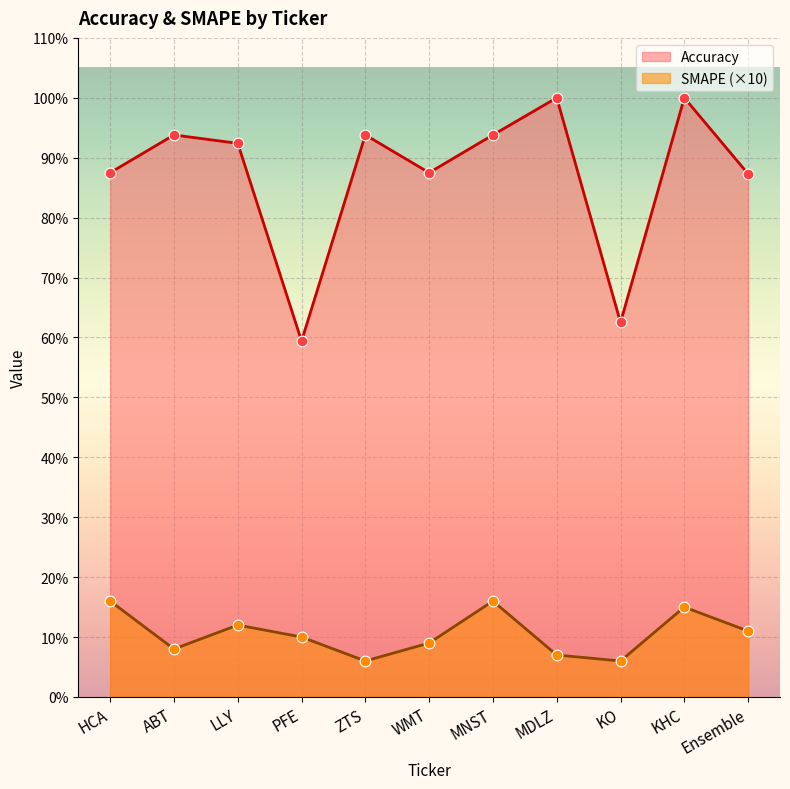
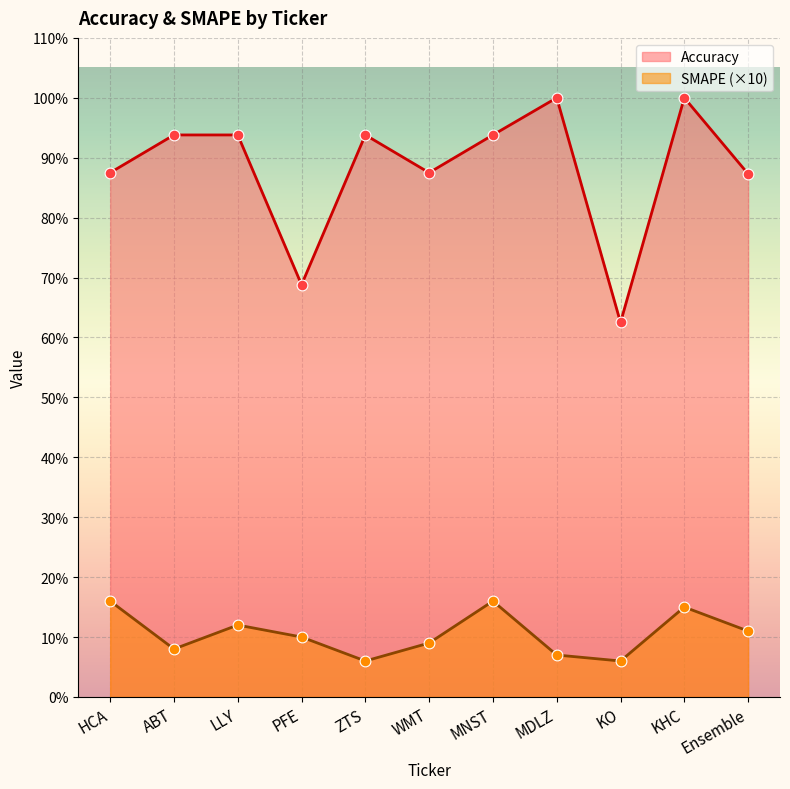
Accuracy, LLY: 92% -> 94%
Accuracy, PFE: 59% -> 69%
